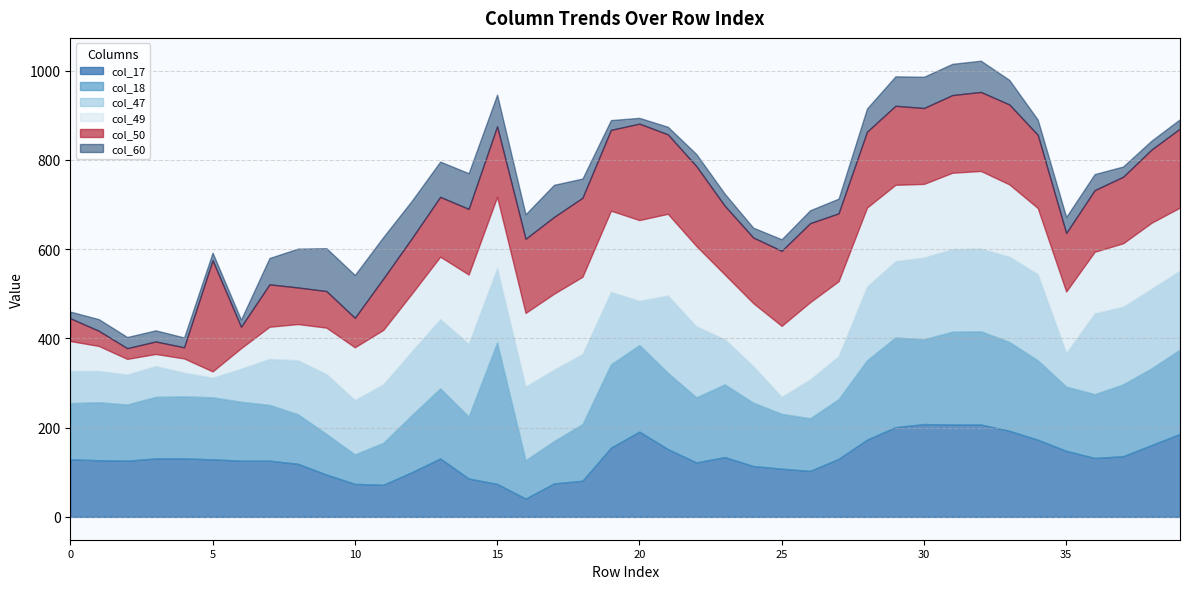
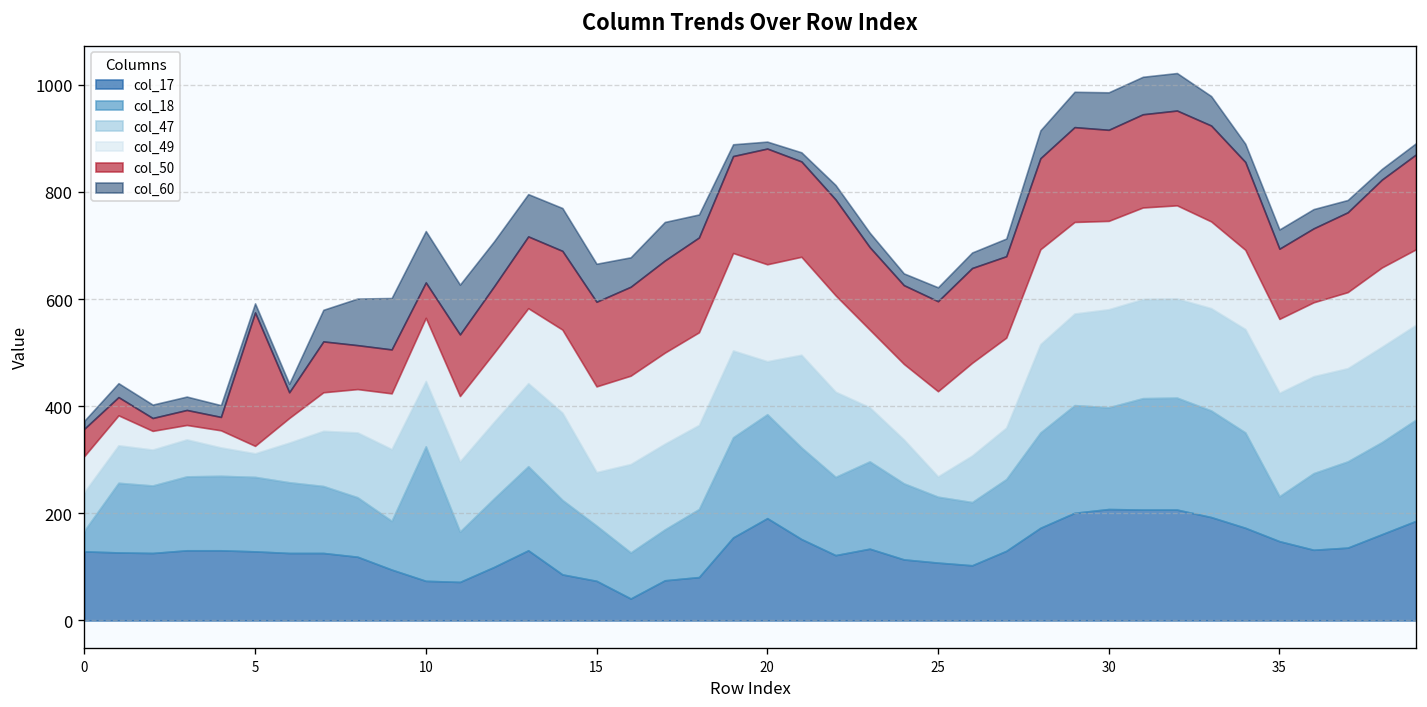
col_18, 0: 130 -> 40
col_18, 10: 70 -> 250
col_18, 15: 320 -> 100
col_47, 15: 170 -> 100
col_18, 35: 140 -> 80
col_47, 35: 80 -> 190
